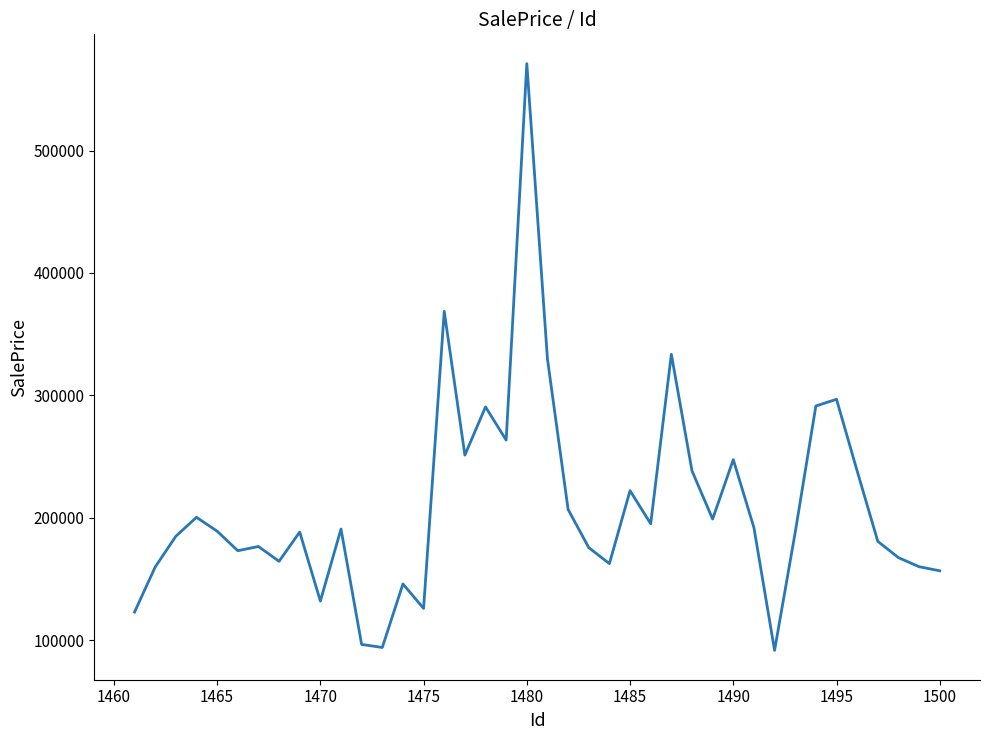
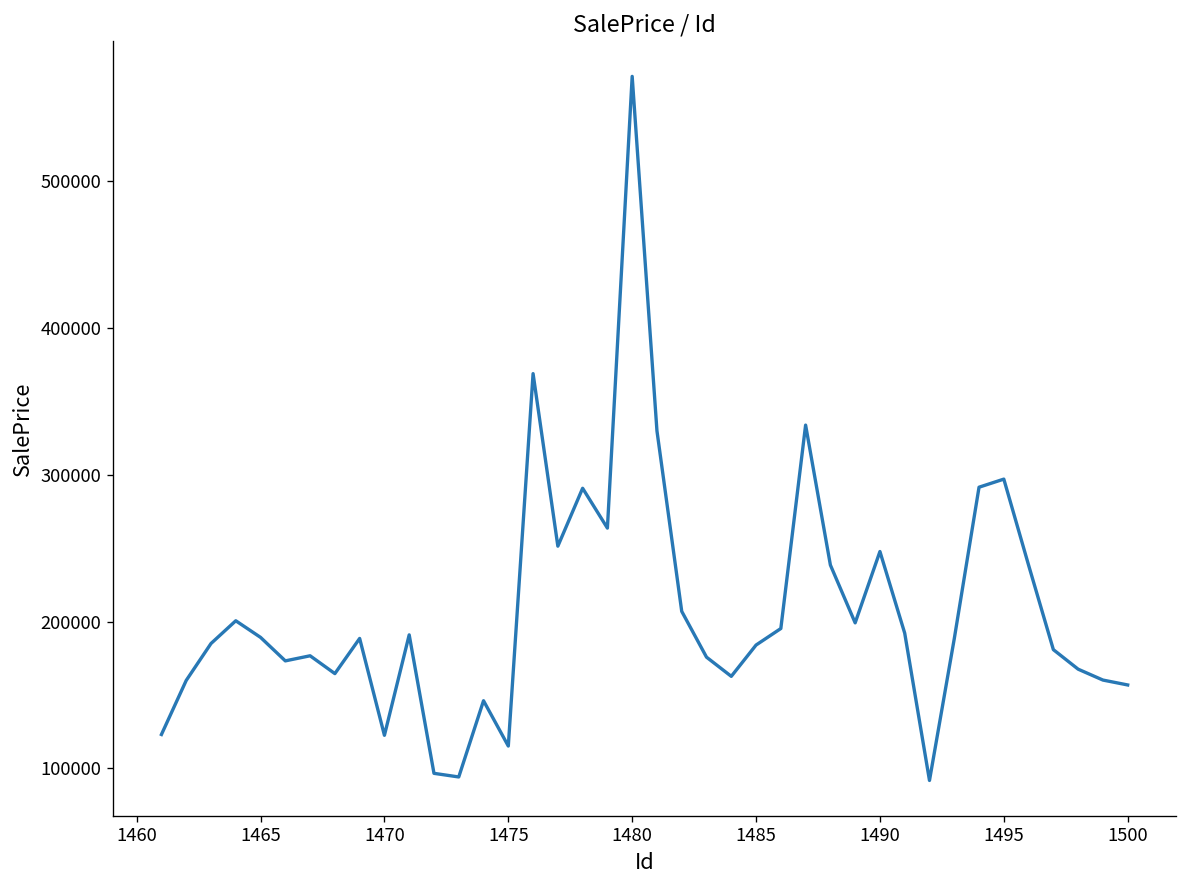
1470: 132000 -> 123000
1475: 126000 -> 115000
1485: 222000 -> 184000
